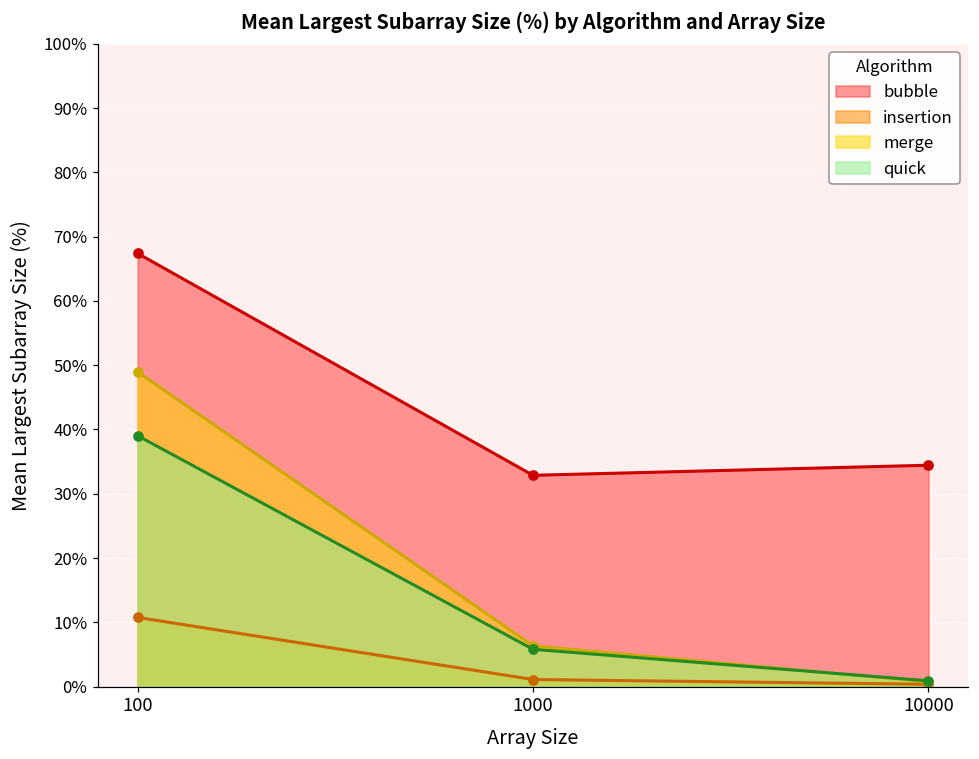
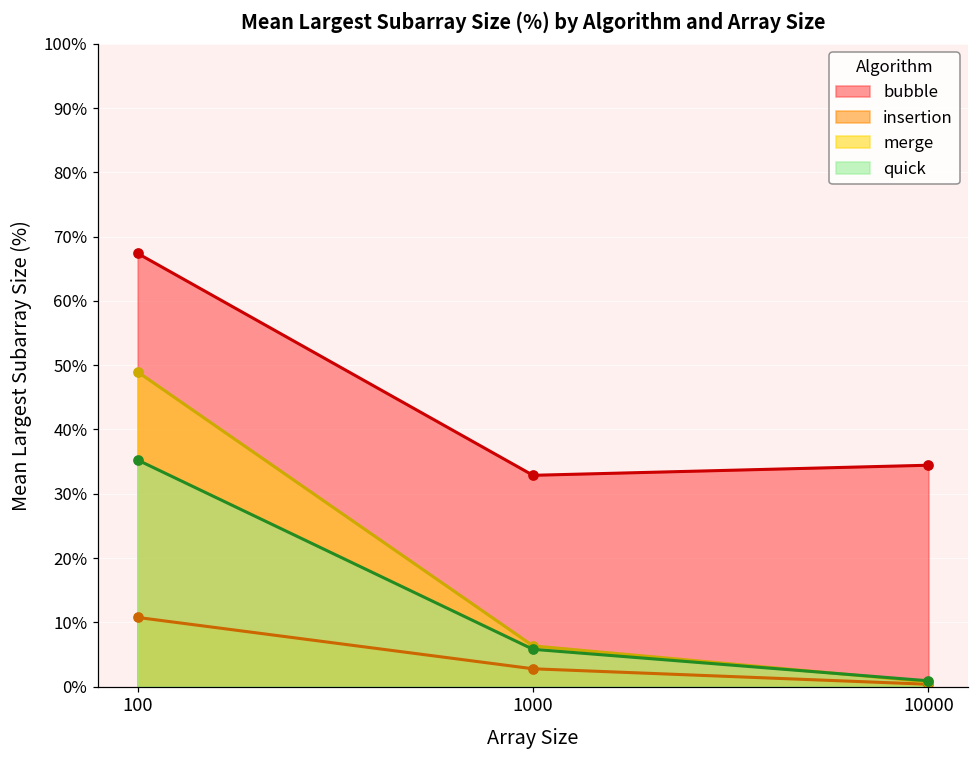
quick, 100: 39% -> 35%
insertion, 1000: 1% -> 3%
